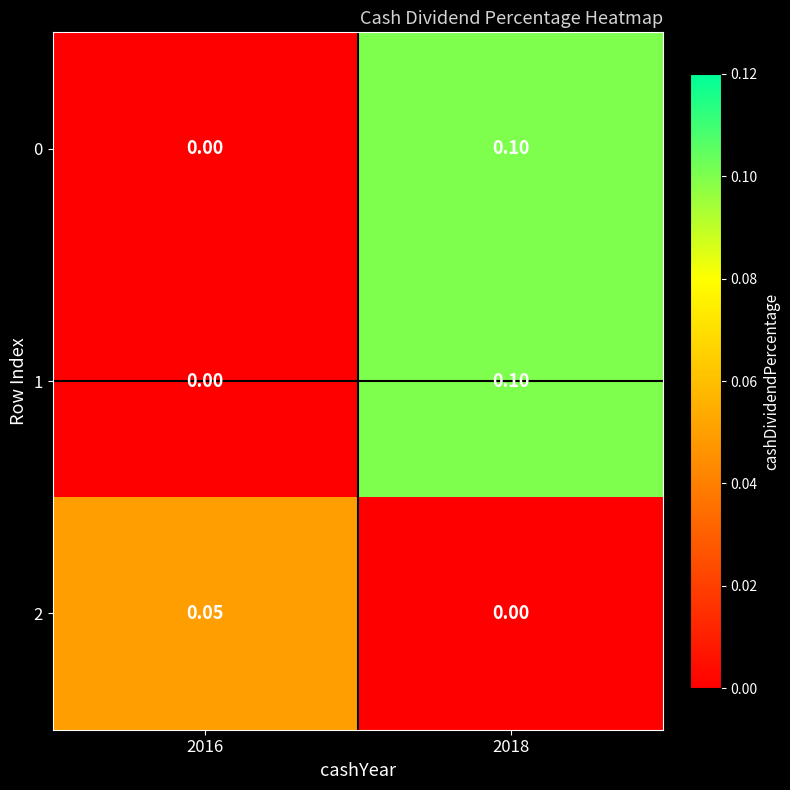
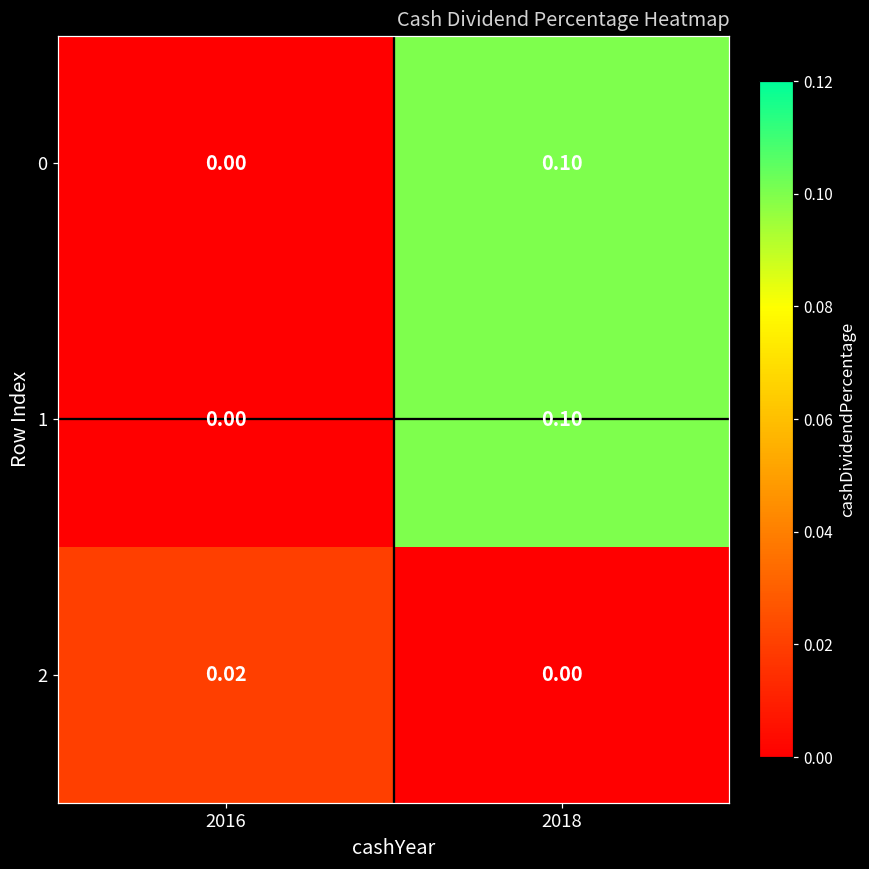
2, 2016: 0.05 -> 0.02
